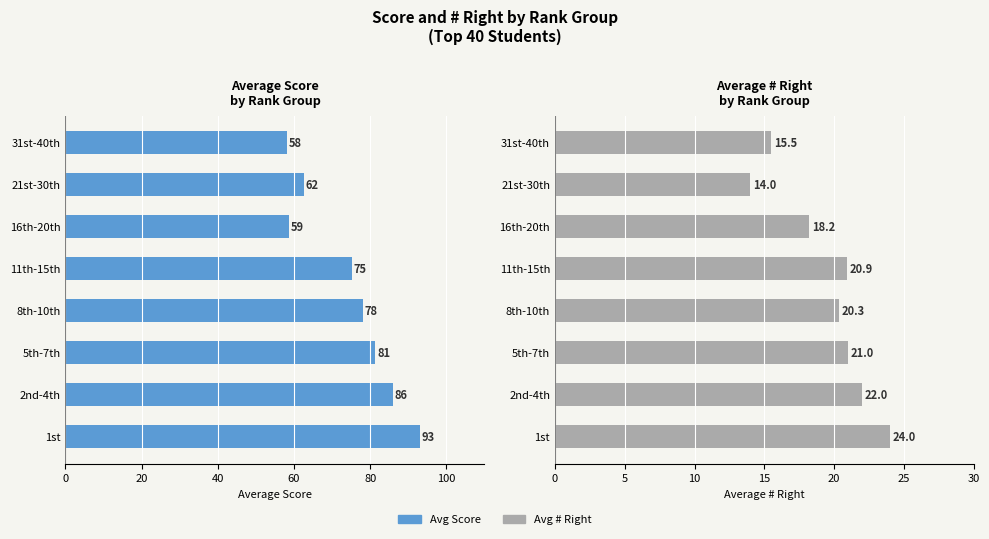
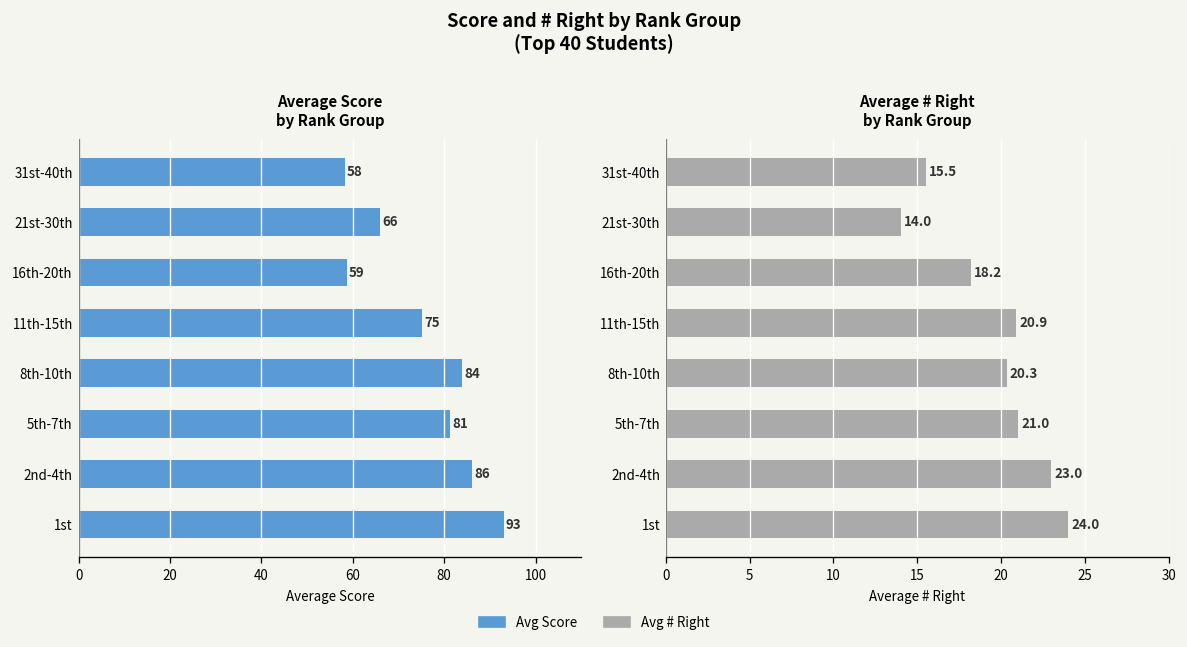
Average Score by Rank Group, 21st-30th: 62 -> 66
Average Score by Rank Group, 8th-10th: 78 -> 84
Average # Right by Rank Group, 2nd-4th: 22.0 -> 23.0
